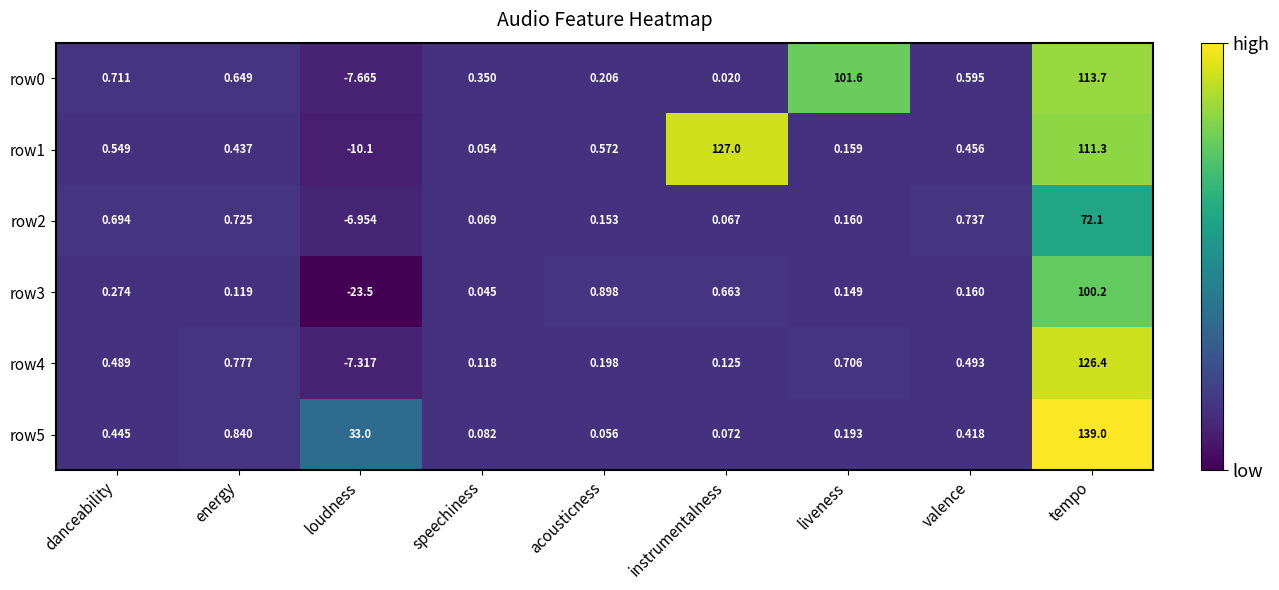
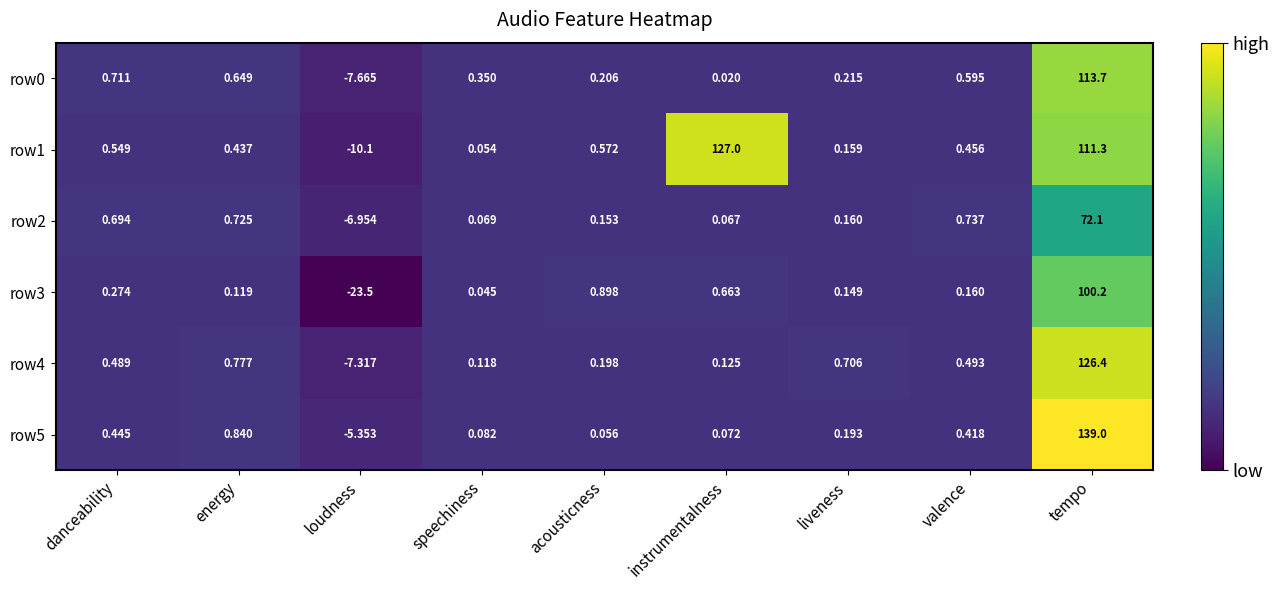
row0, liveness: 101.6 -> 0.215
row5, loudness: 33.0 -> -5.353
